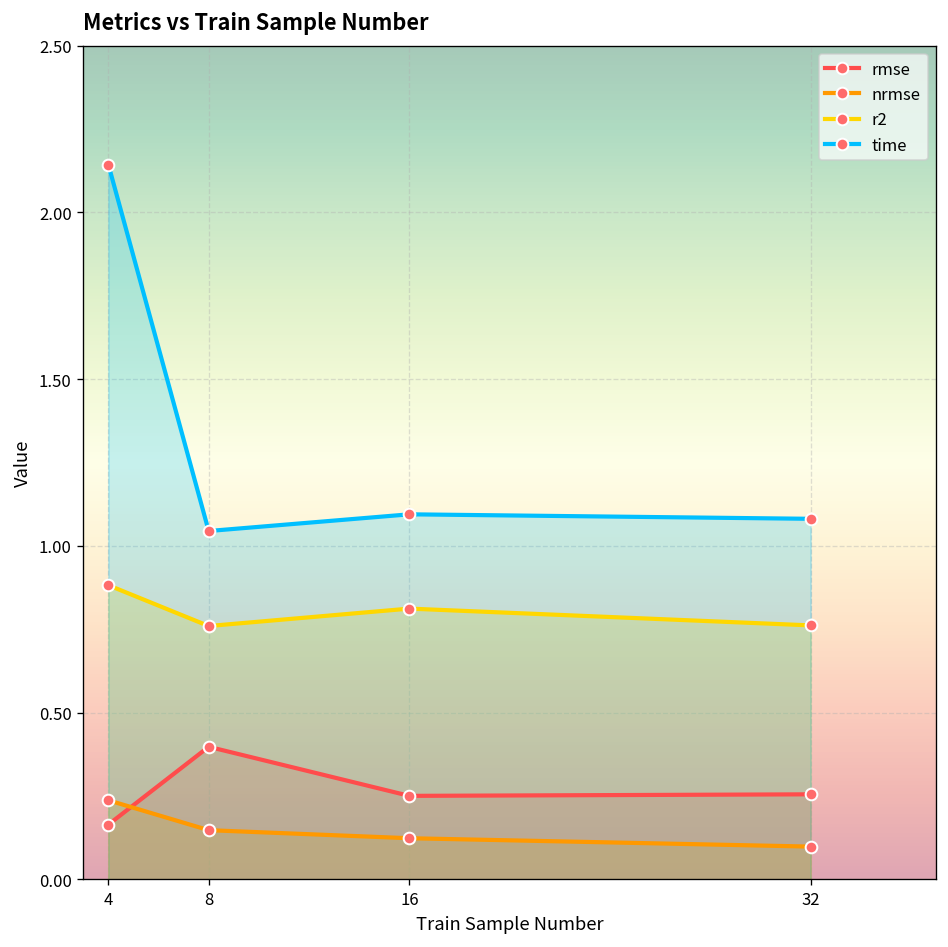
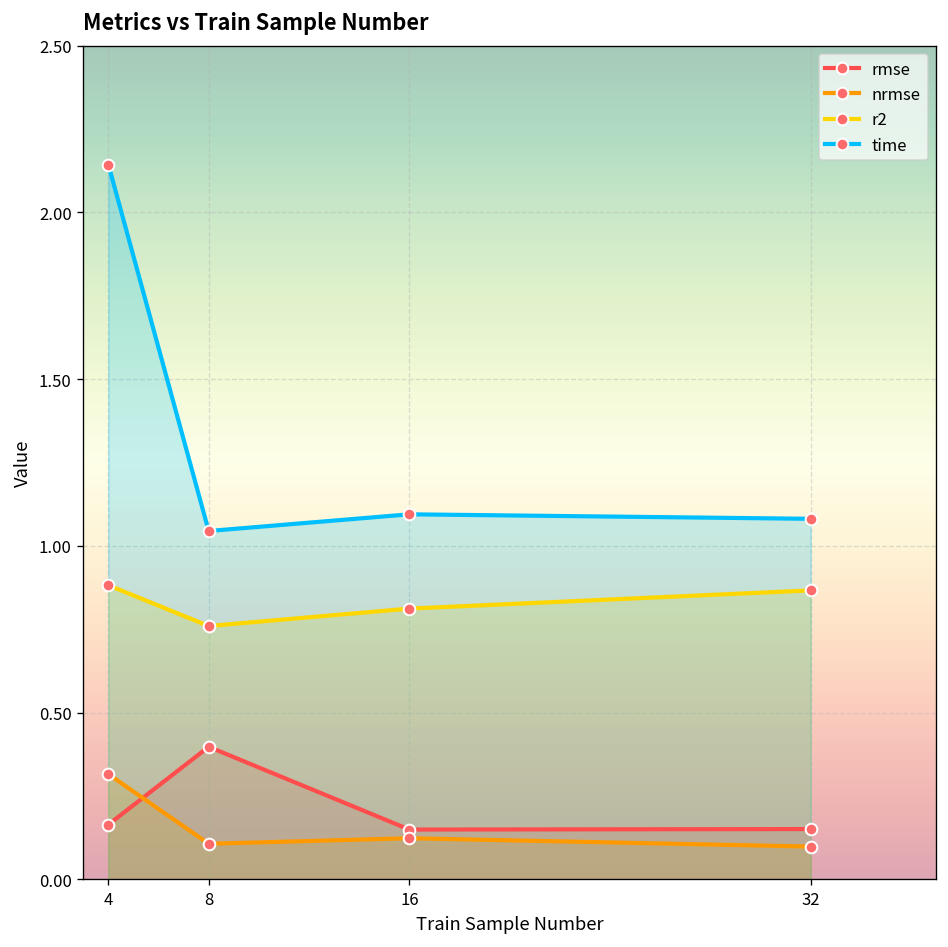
nrmse, 4: 0.24 -> 0.32
nrmse, 8: 0.15 -> 0.11
rmse, 16: 0.25 -> 0.15
rmse, 32: 0.26 -> 0.15
r2, 32: 0.76 -> 0.87
